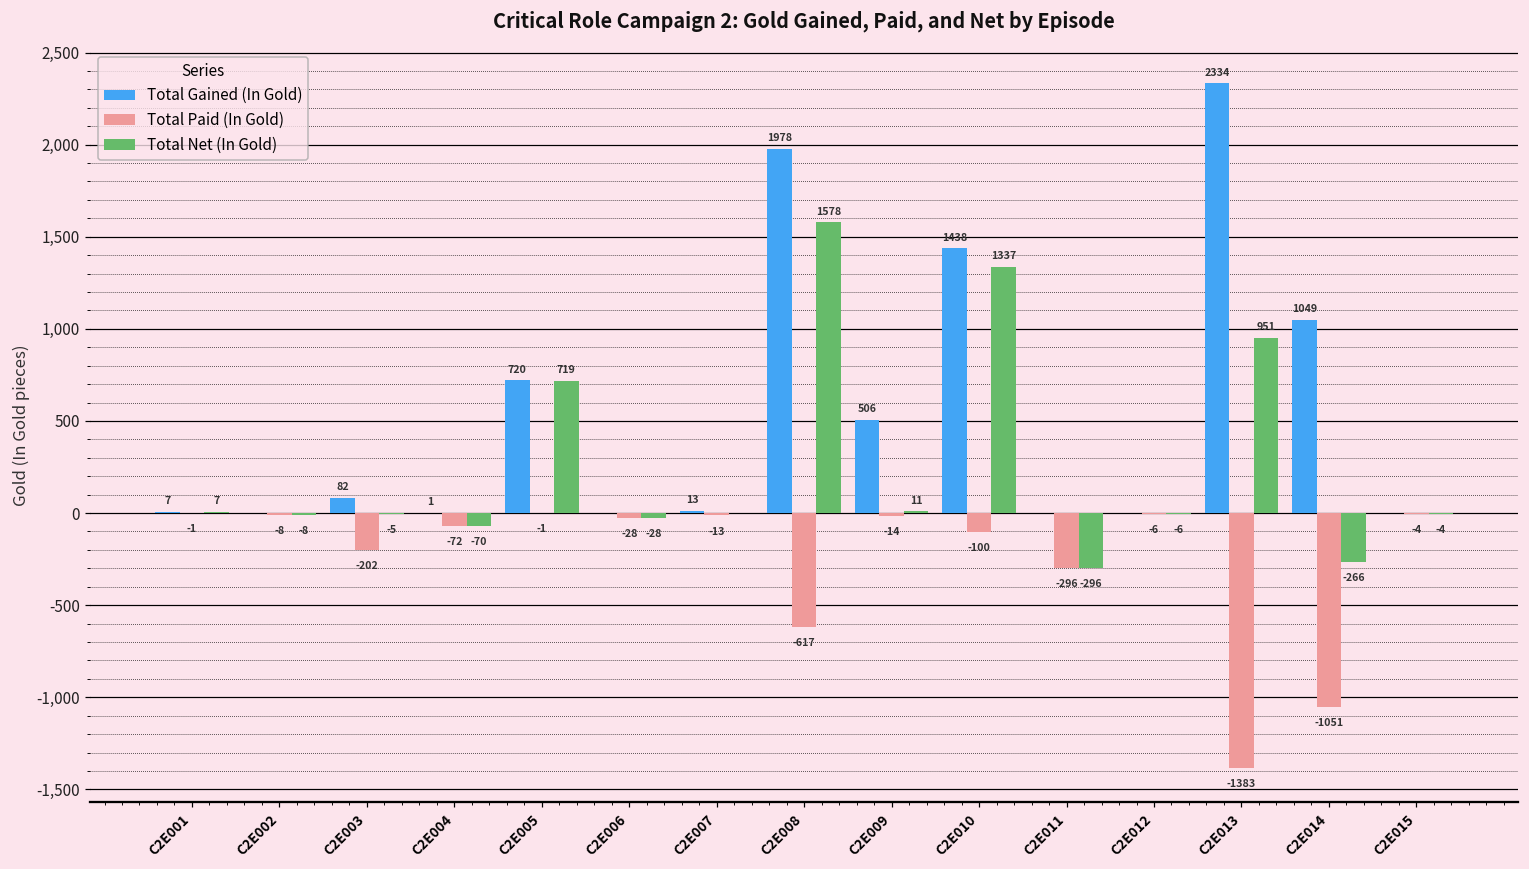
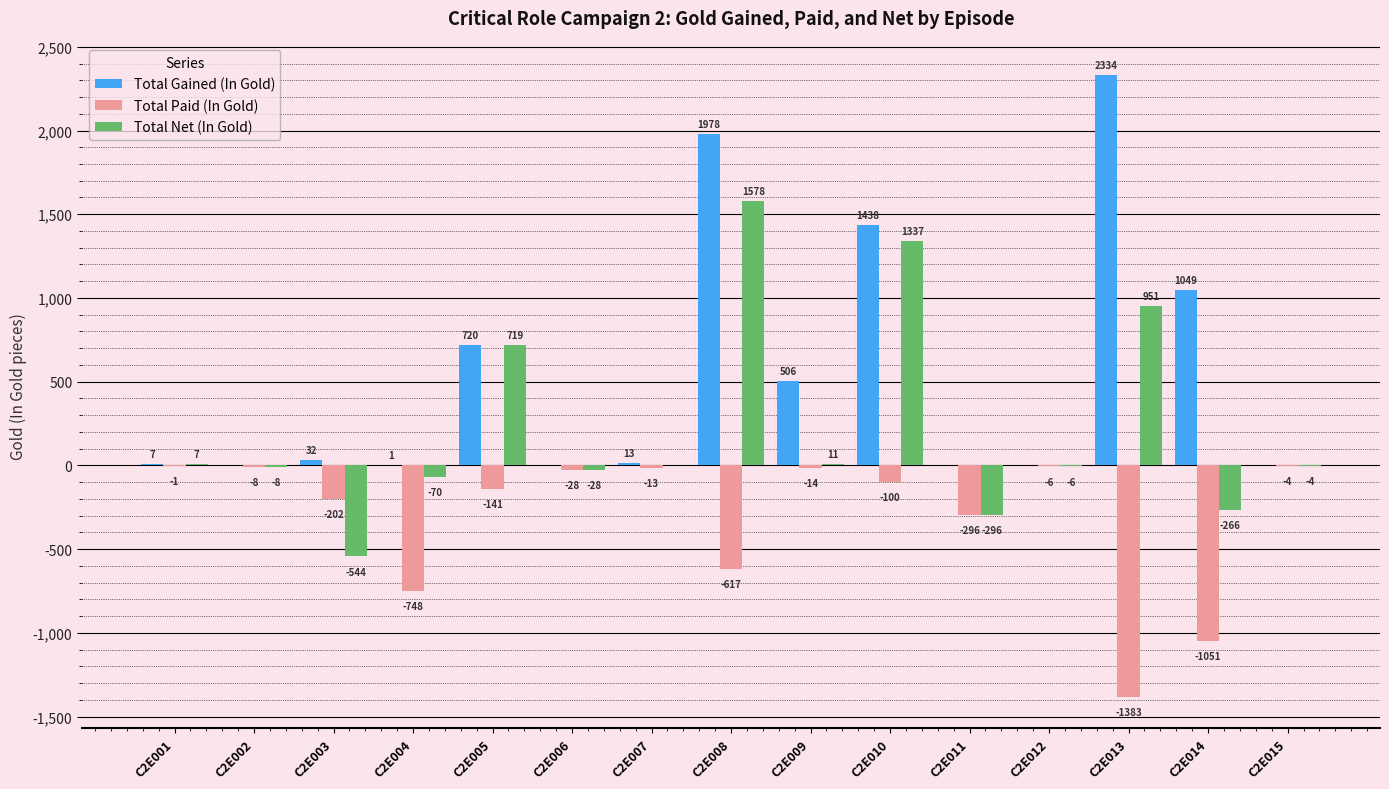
Total Gained (In Gold), C2E003: 82 -> 32
Total Net (In Gold), C2E003: -5 -> -544
Total Paid (In Gold), C2E004: -72 -> -748
Total Paid (In Gold), C2E005: -1 -> -141
